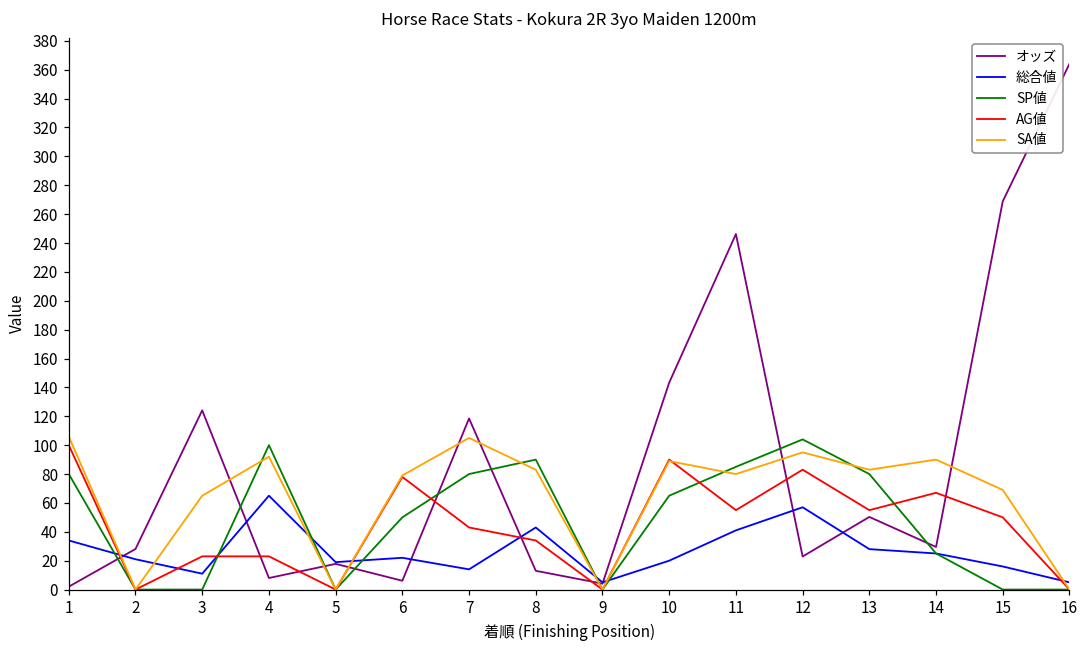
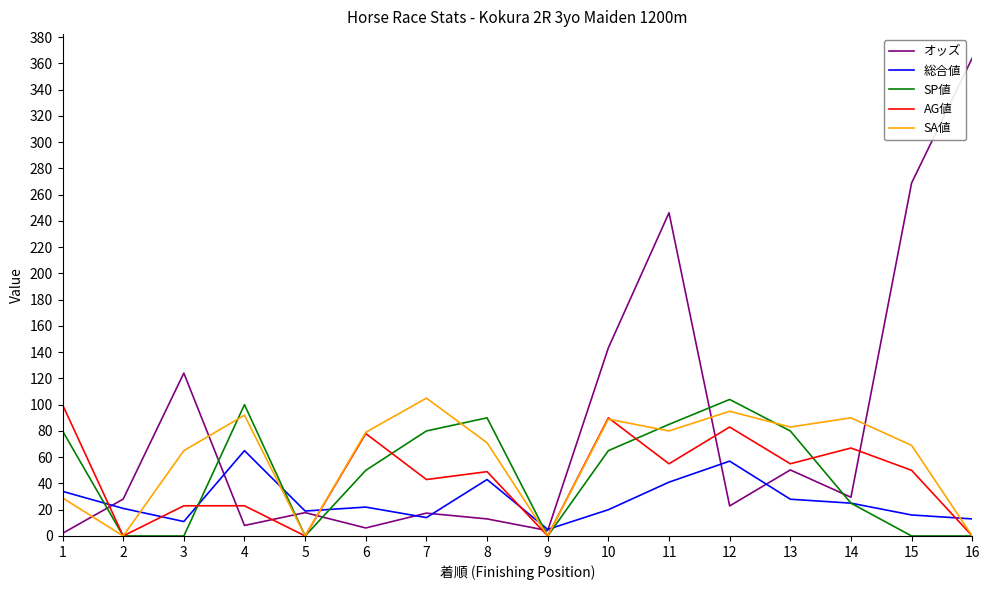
SA値, 1: 106 -> 29
オッズ, 7: 119 -> 17
AG値, 8: 34 -> 49
SA値, 8: 83 -> 71
総合値, 16: 5 -> 13
